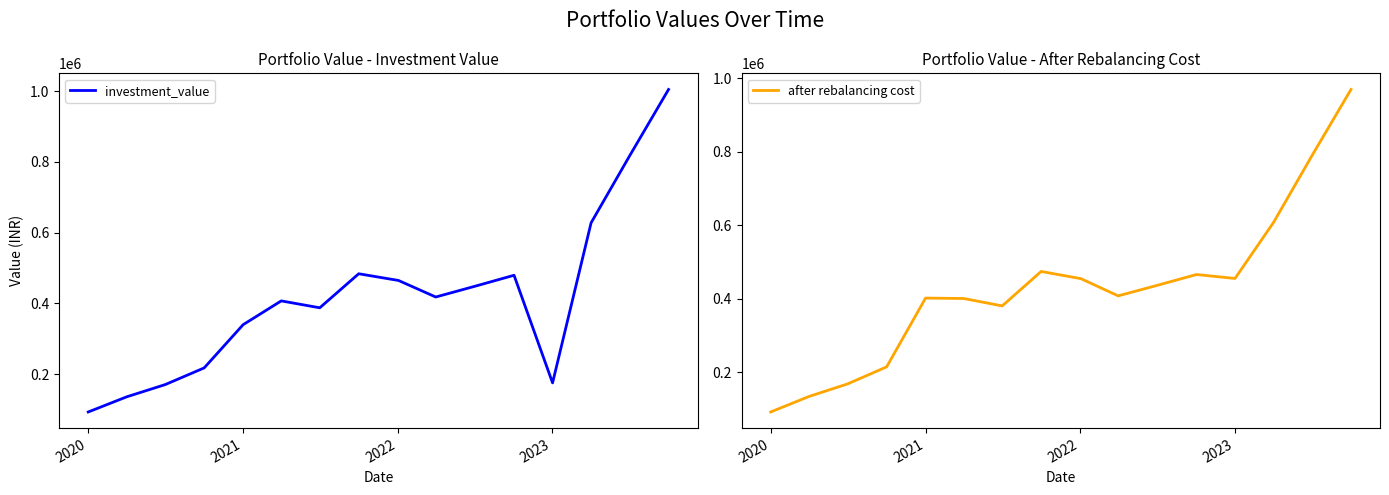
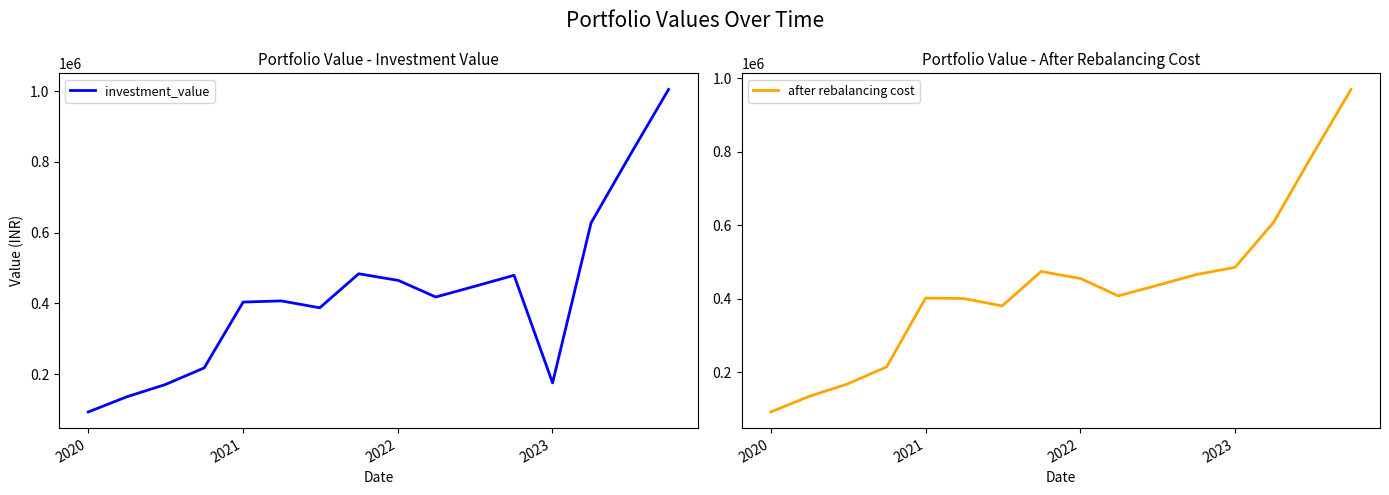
Portfolio Value - Investment Value, 2021: 340000 -> 400000
Portfolio Value - After Rebalancing Cost, 2023: 460000 -> 490000
